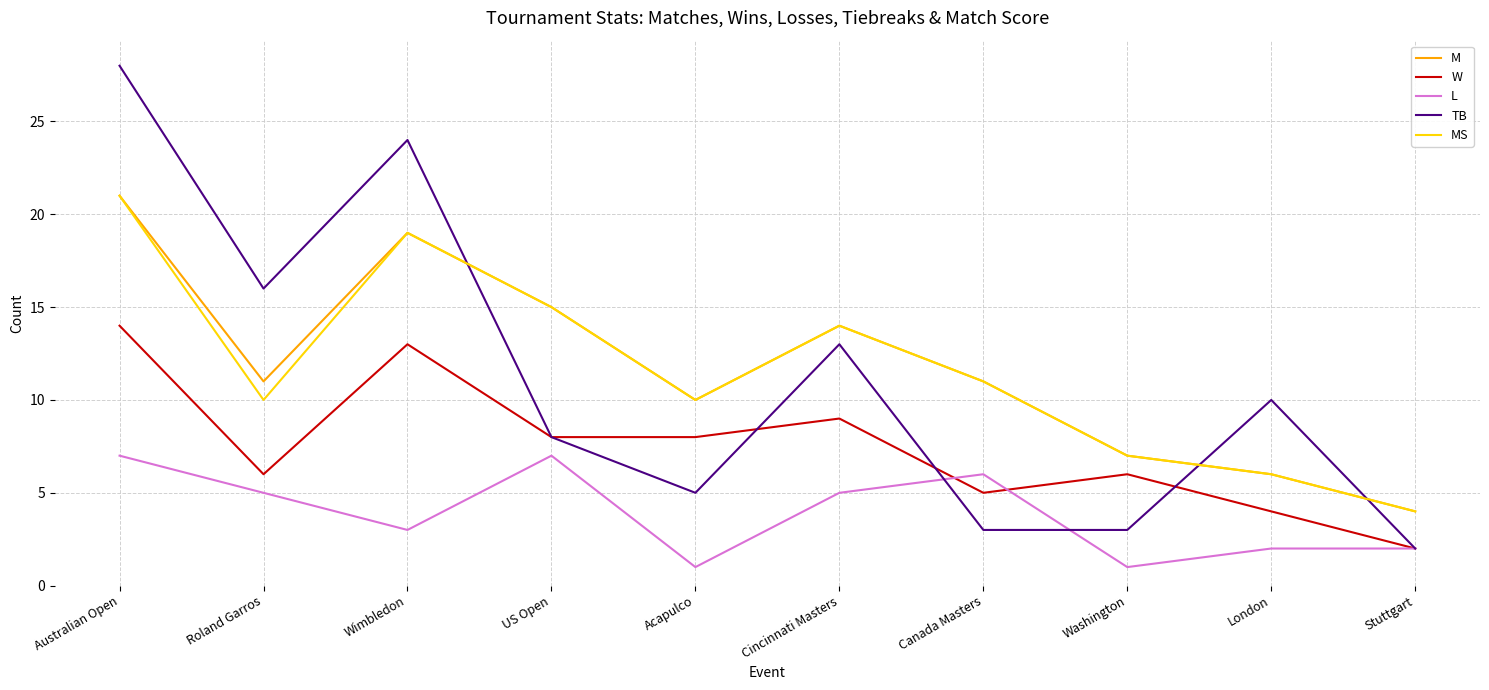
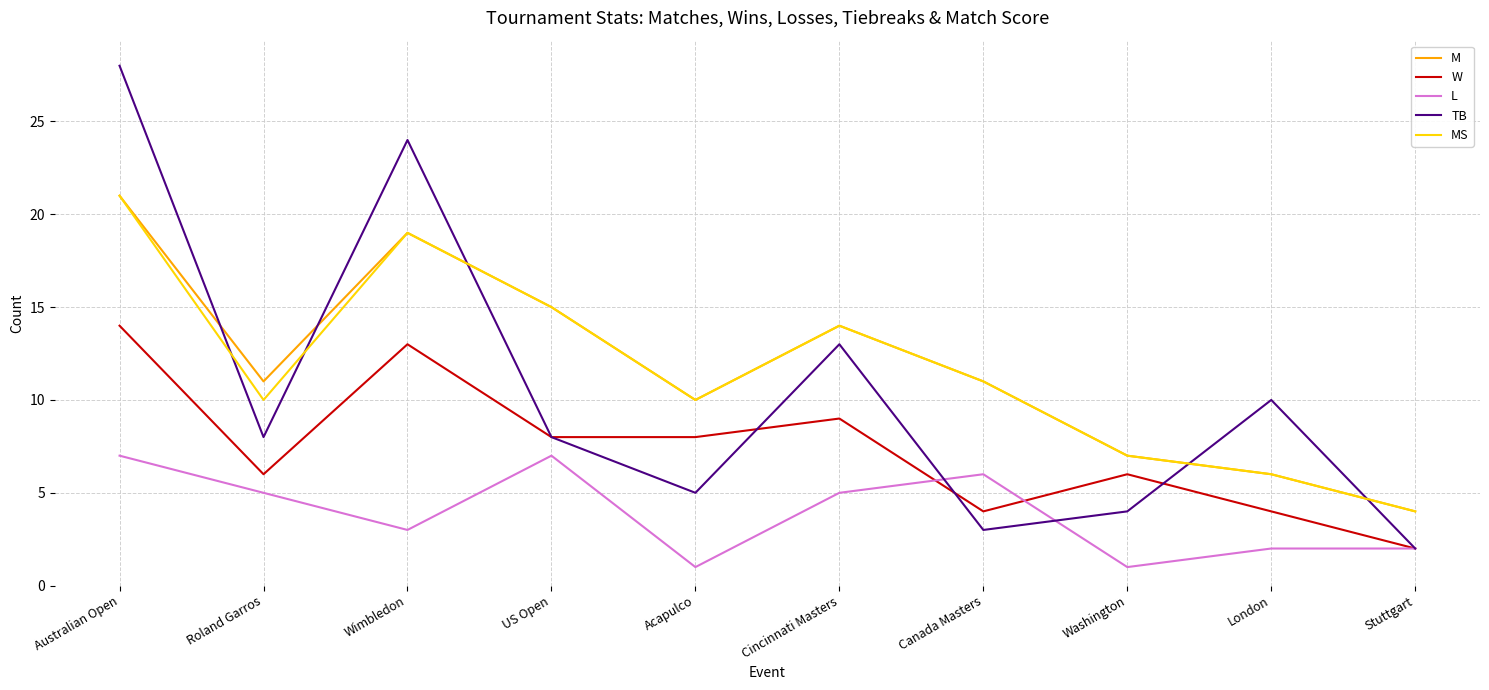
TB, Roland Garros: 16 -> 8
W, Canada Masters: 5 -> 4
TB, Washington: 3 -> 4
